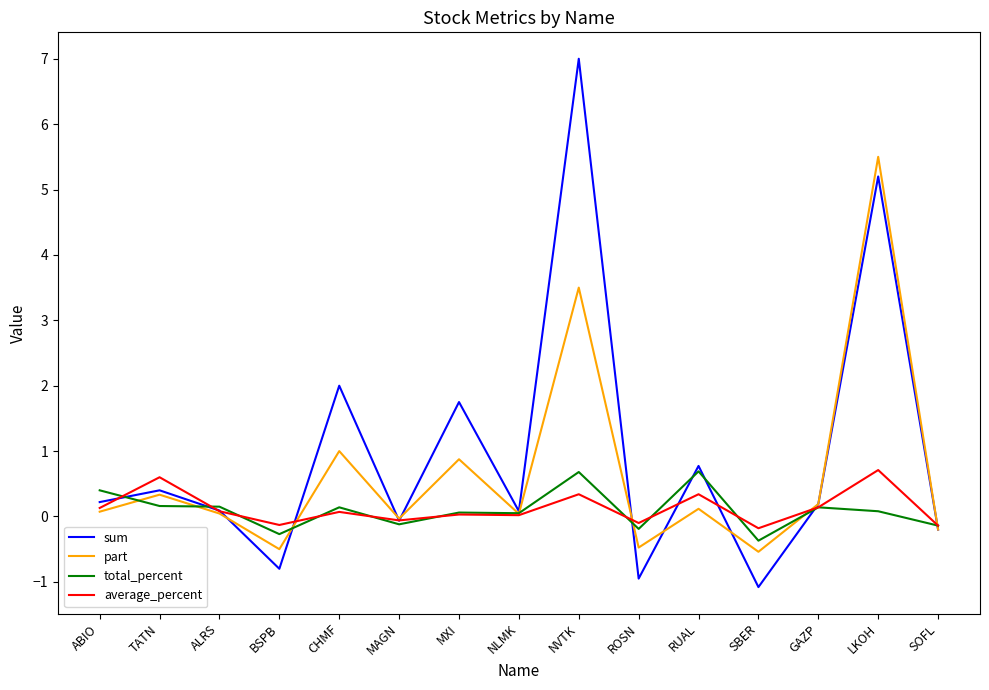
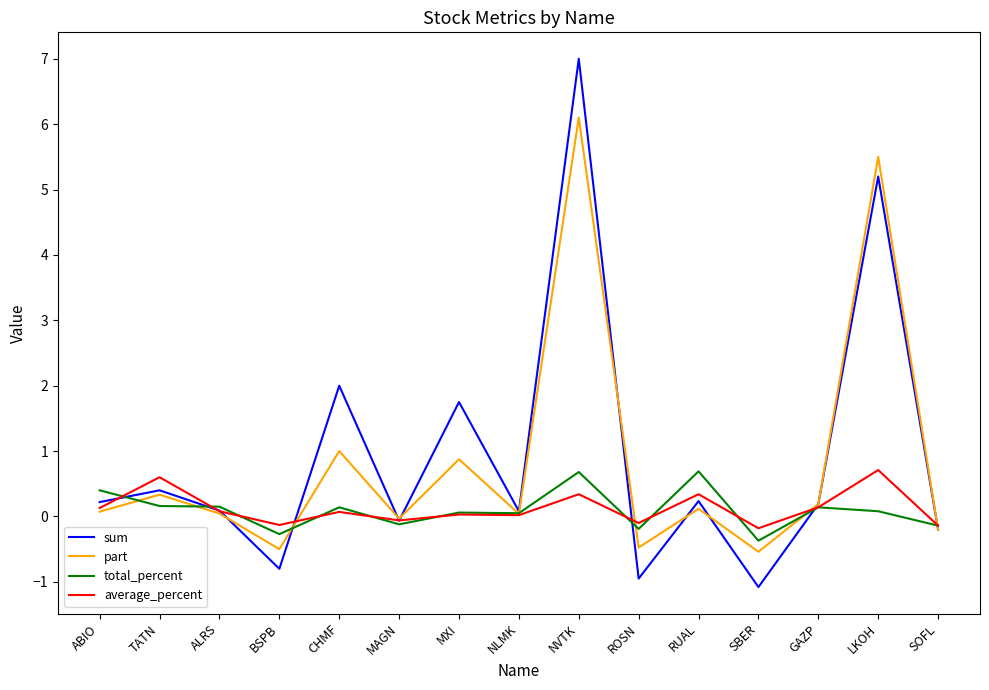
part, NVTK: 3.5 -> 6.1
sum, RUAL: 0.8 -> 0.2
